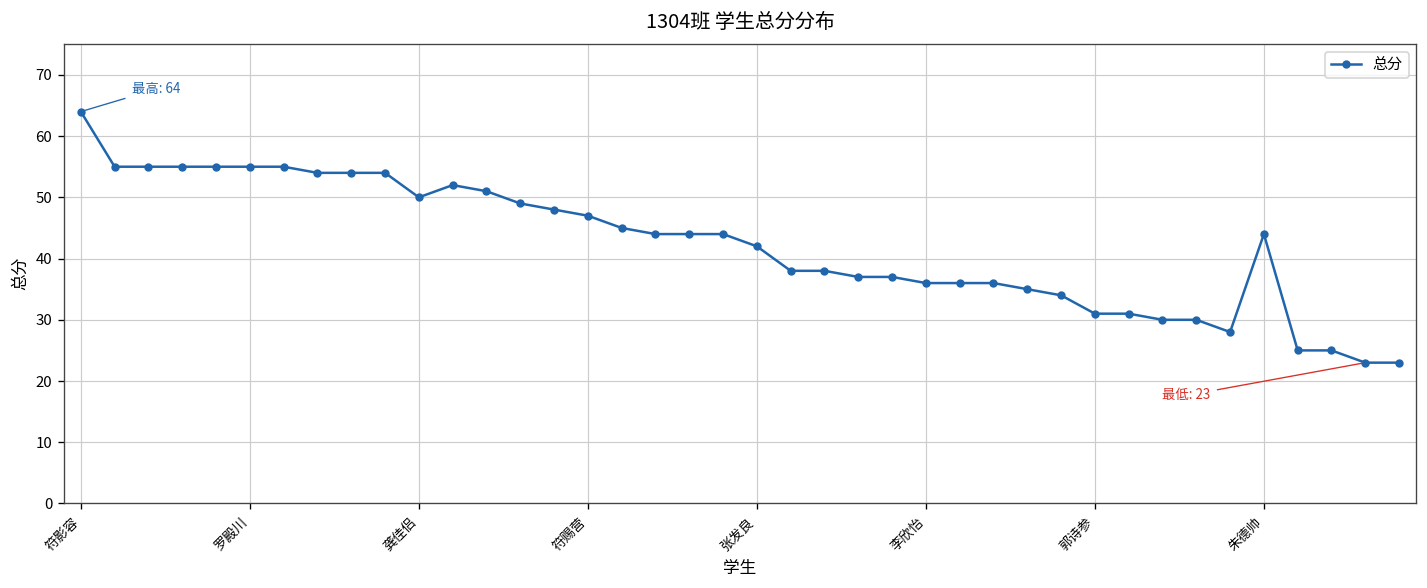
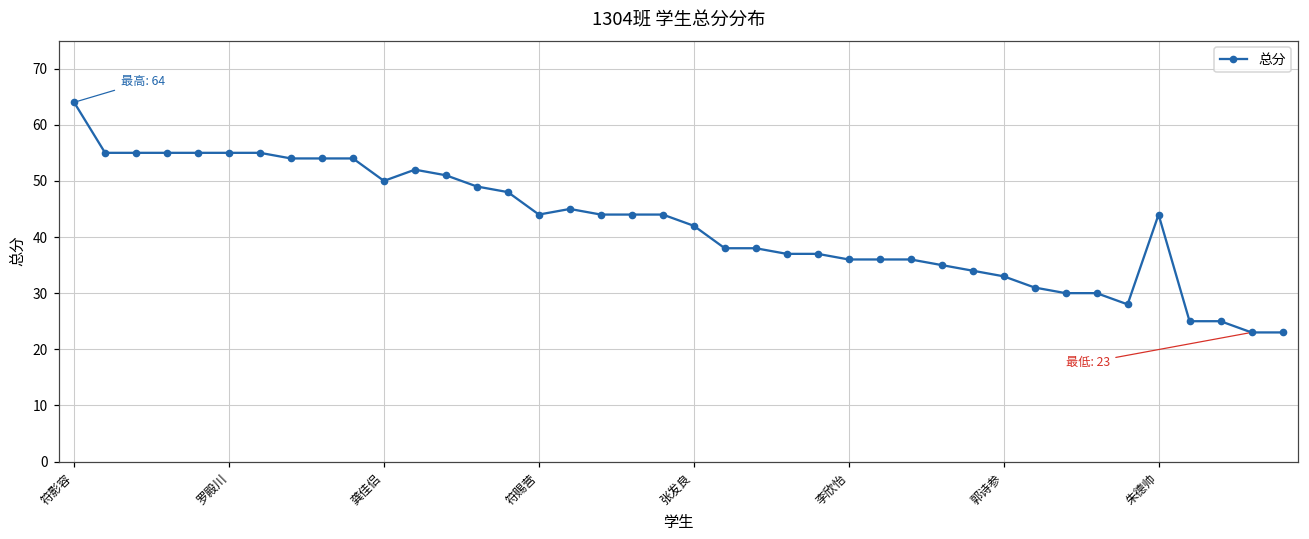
符赐营: 47 -> 44
郭诗参: 31 -> 33
